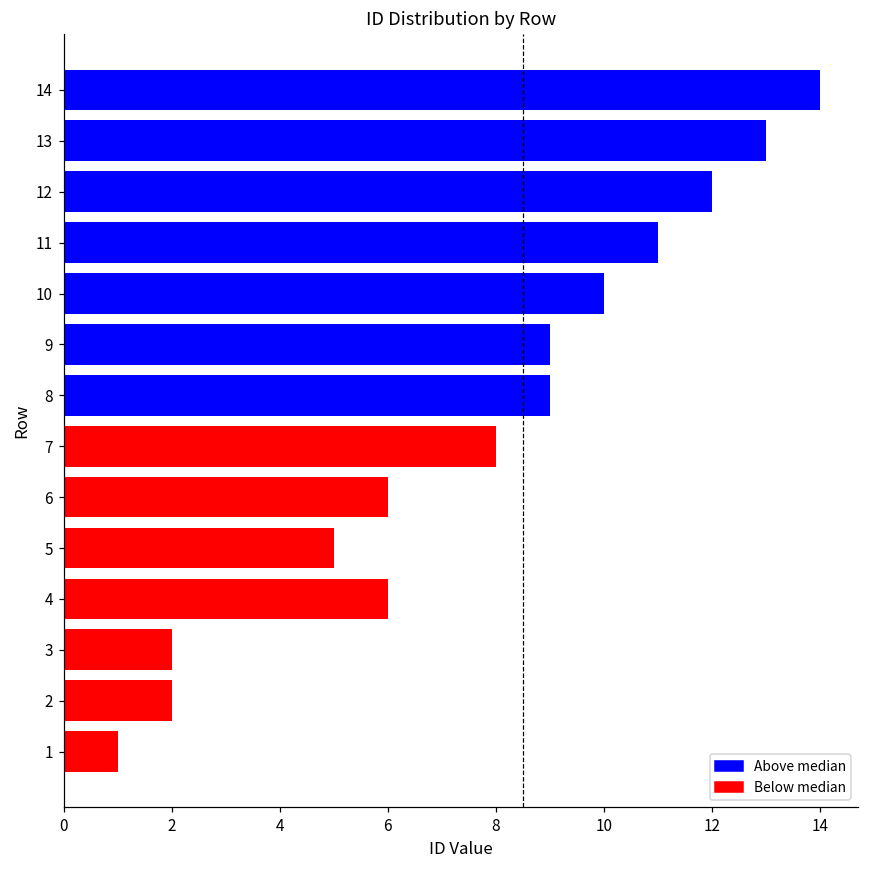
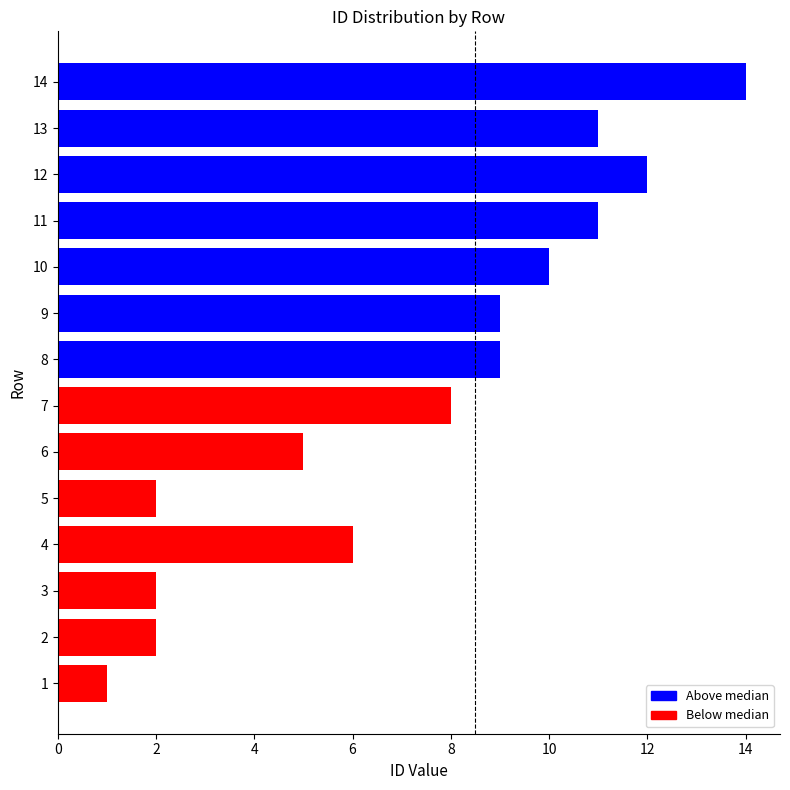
13: 13 -> 11
6: 6 -> 5
5: 5 -> 2
